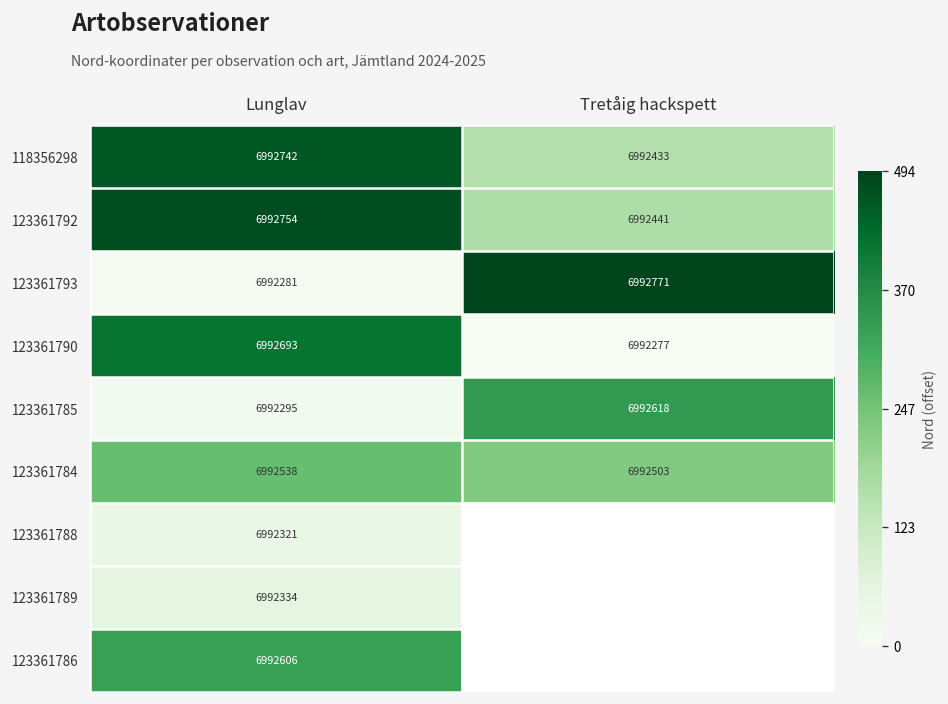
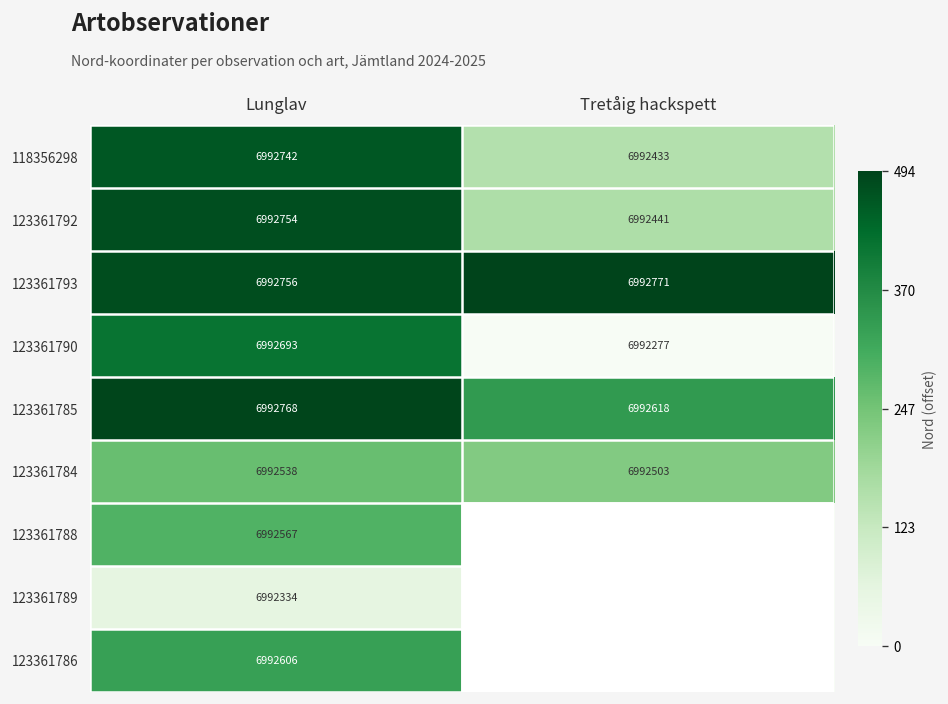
123361793, Lunglav: 6992281 -> 6992756
123361785, Lunglav: 6992295 -> 6992768
123361788, Lunglav: 6992321 -> 6992567
